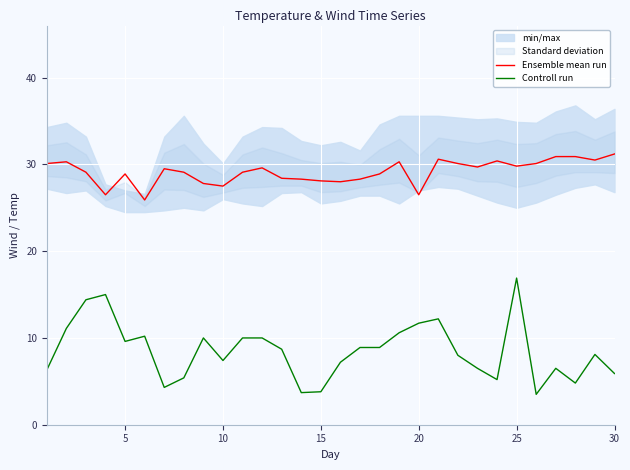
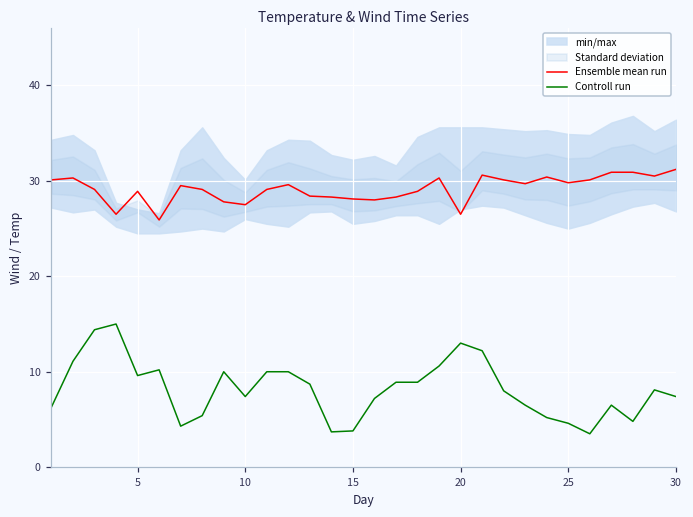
Controll run, 20: 12 -> 13
Controll run, 25: 17 -> 5
Controll run, 30: 6 -> 7
